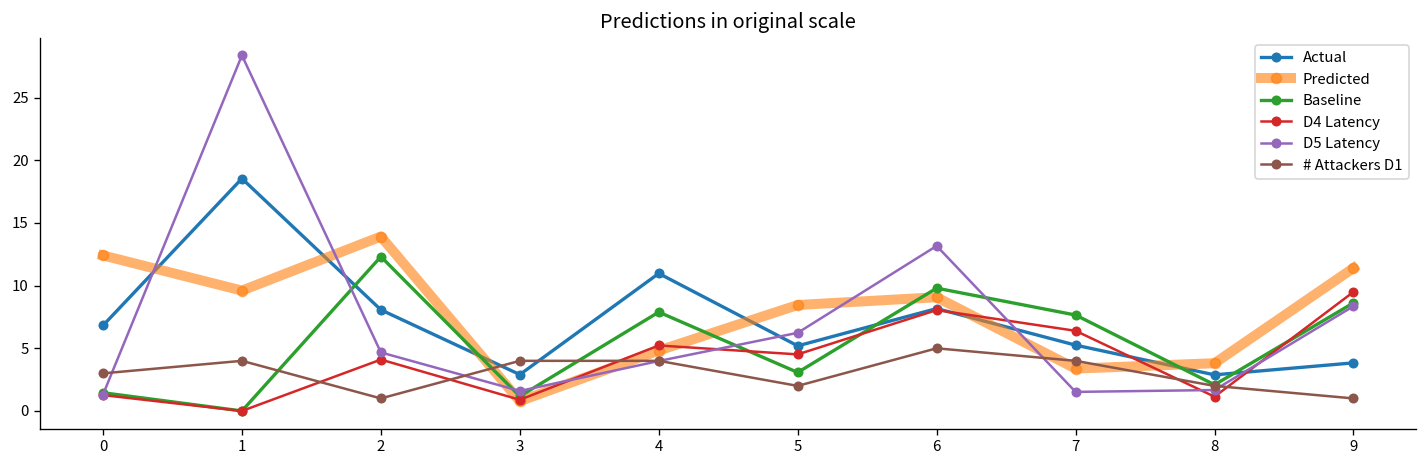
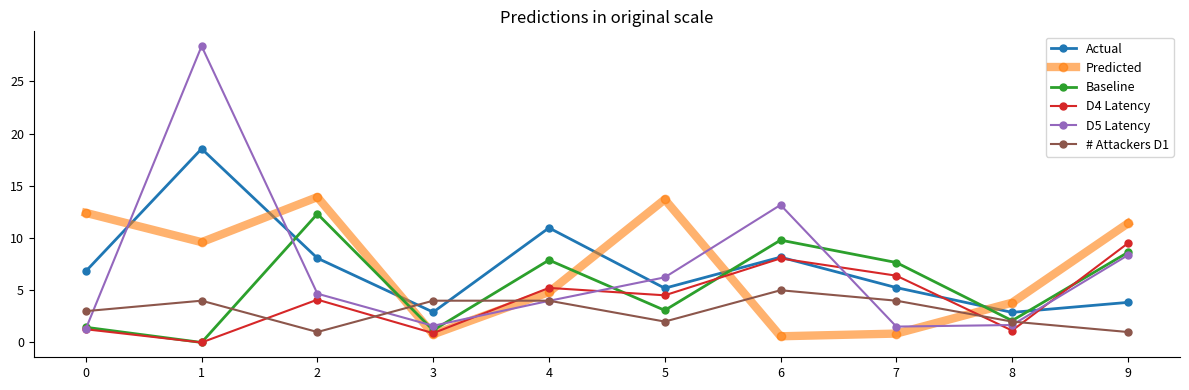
Predicted, 5: 8.5 -> 13.7
Predicted, 6: 9.1 -> 0.6
Predicted, 7: 3.4 -> 0.9
